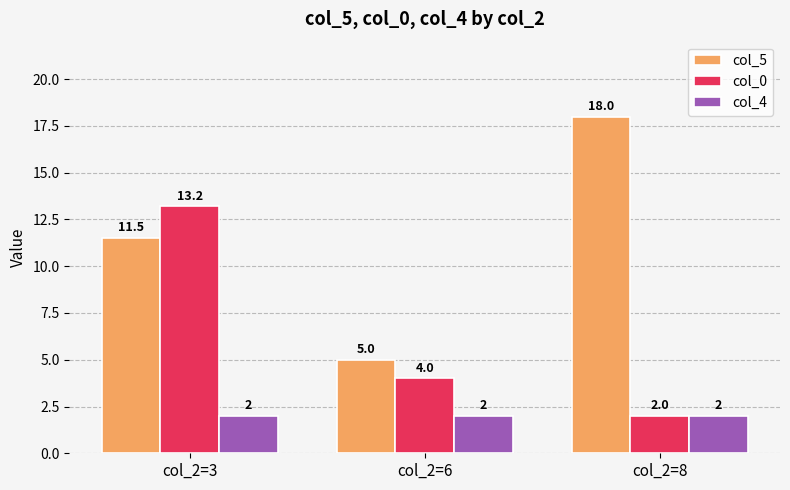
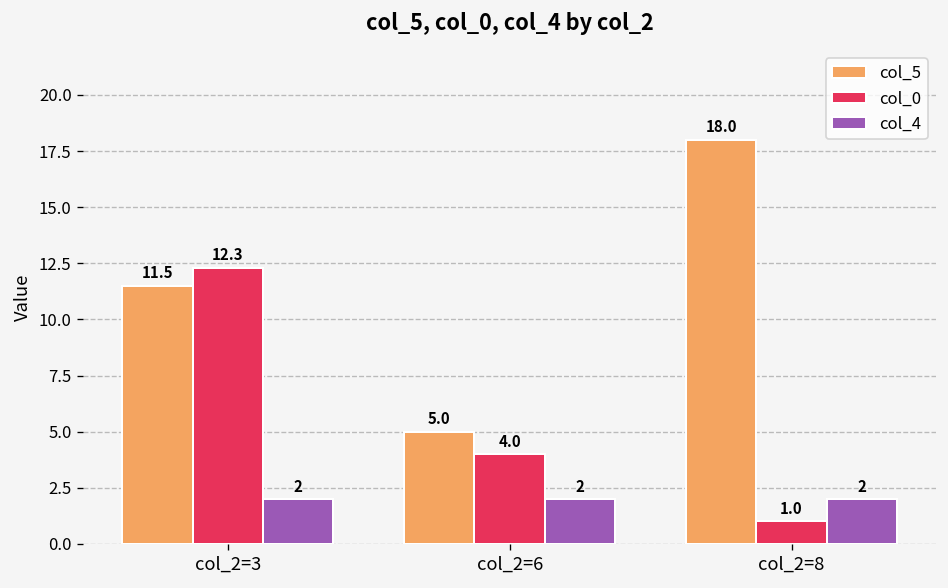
col_0, col_2=3: 13.2 -> 12.3
col_0, col_2=8: 2.0 -> 1.0
